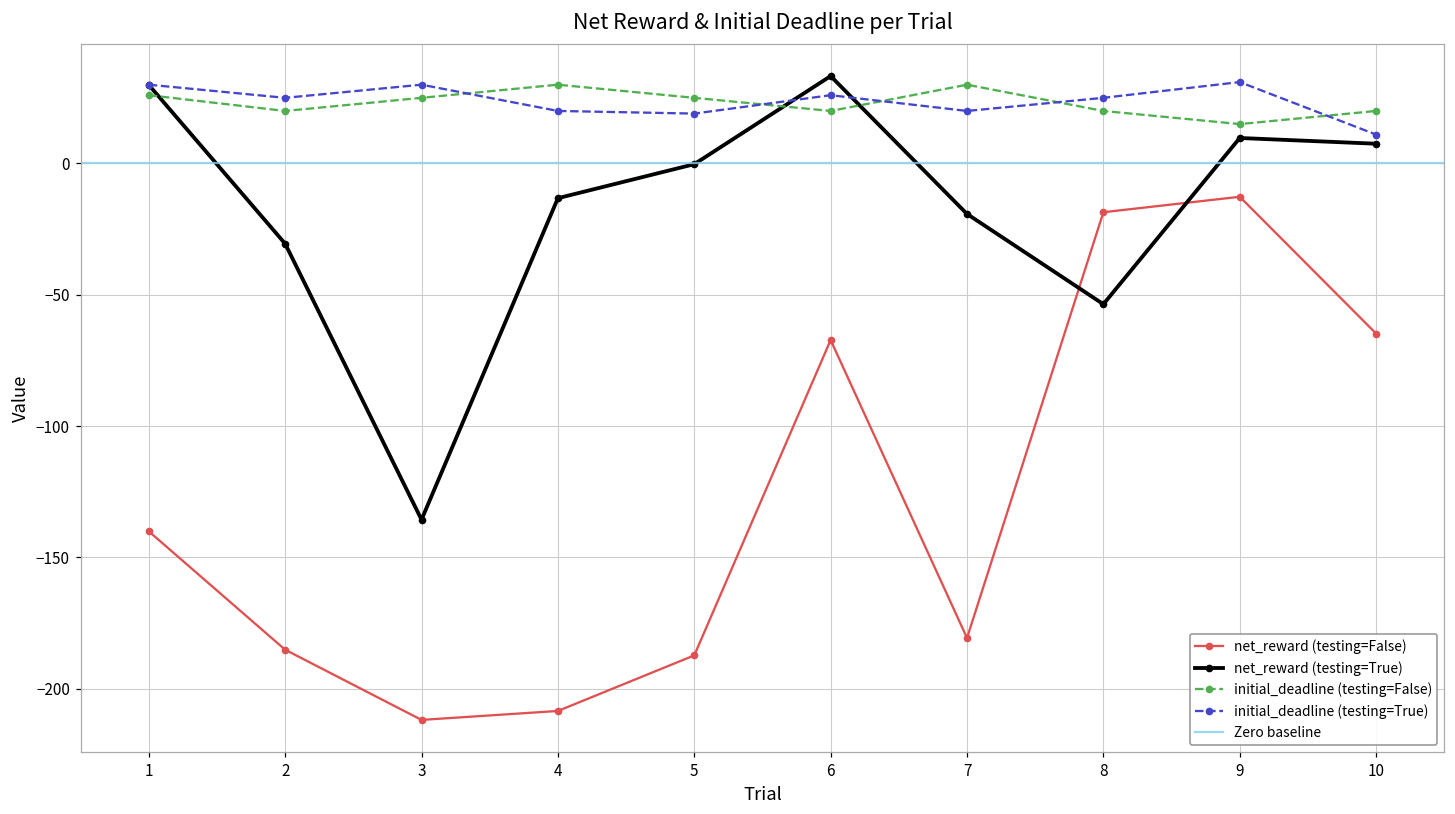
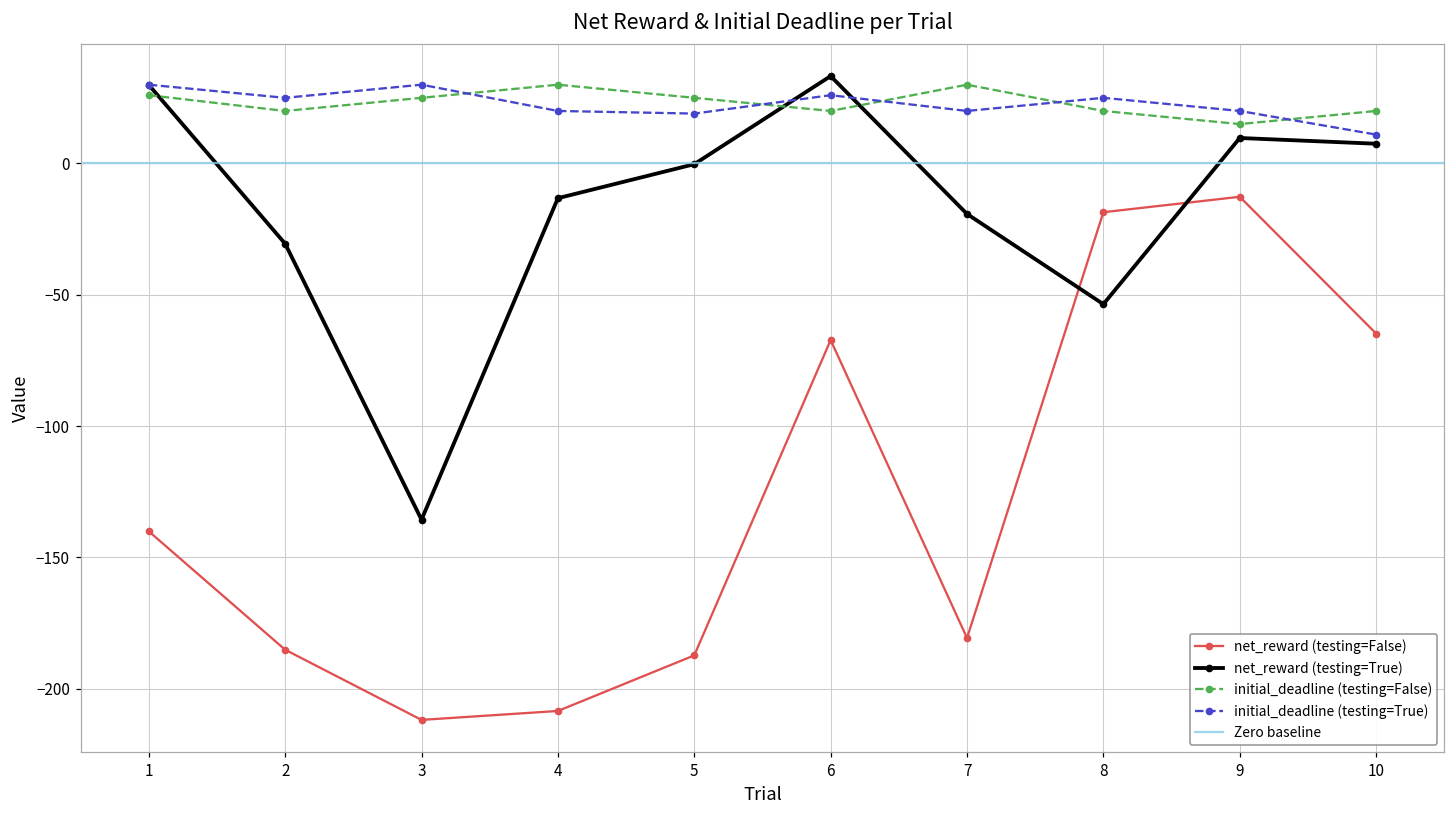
initial_deadline (testing=True), 9: 31 -> 20
